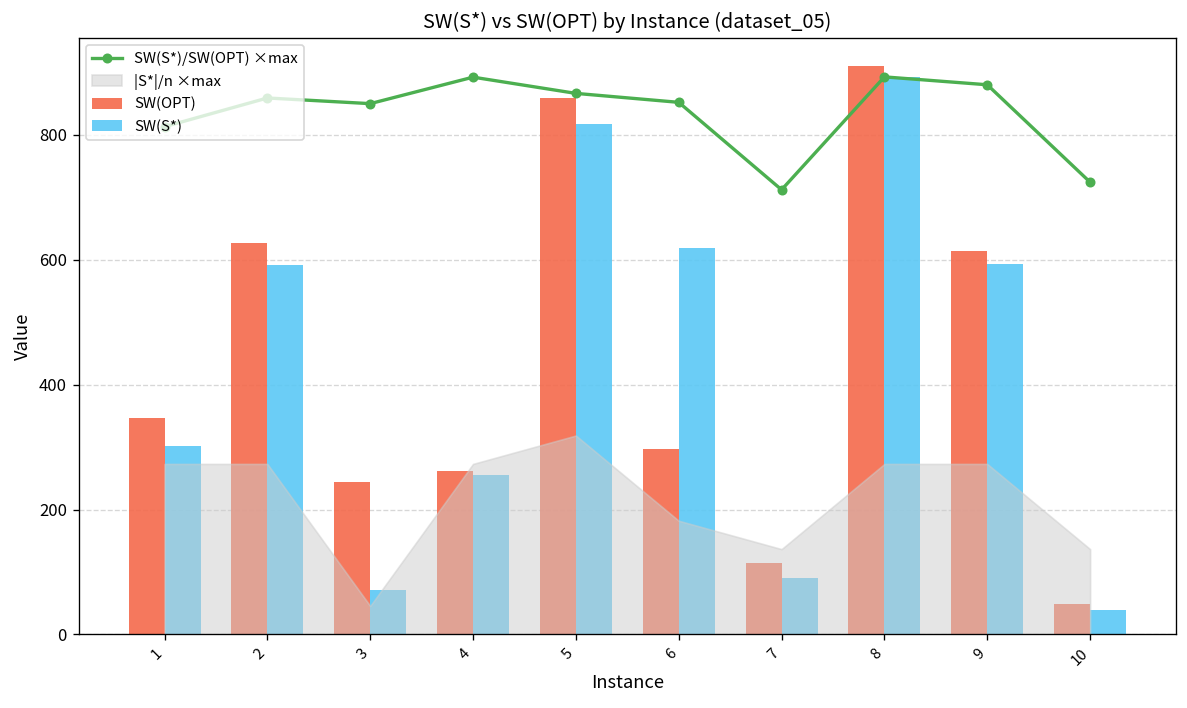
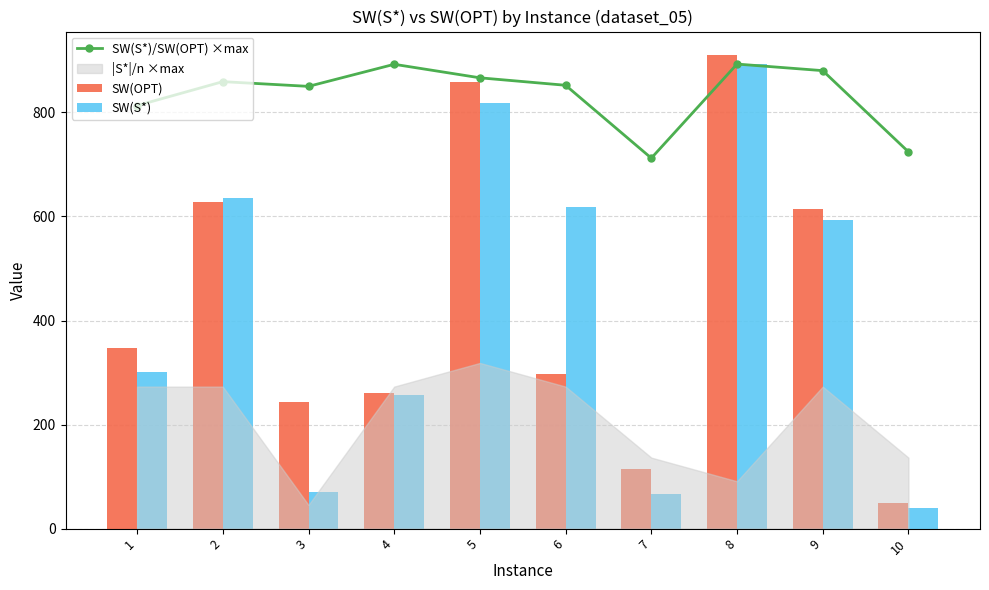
SW(S*), 2: 590 -> 640
|S*|/n ×max, 6: 180 -> 270
SW(S*), 7: 90 -> 70
|S*|/n ×max, 8: 270 -> 90
